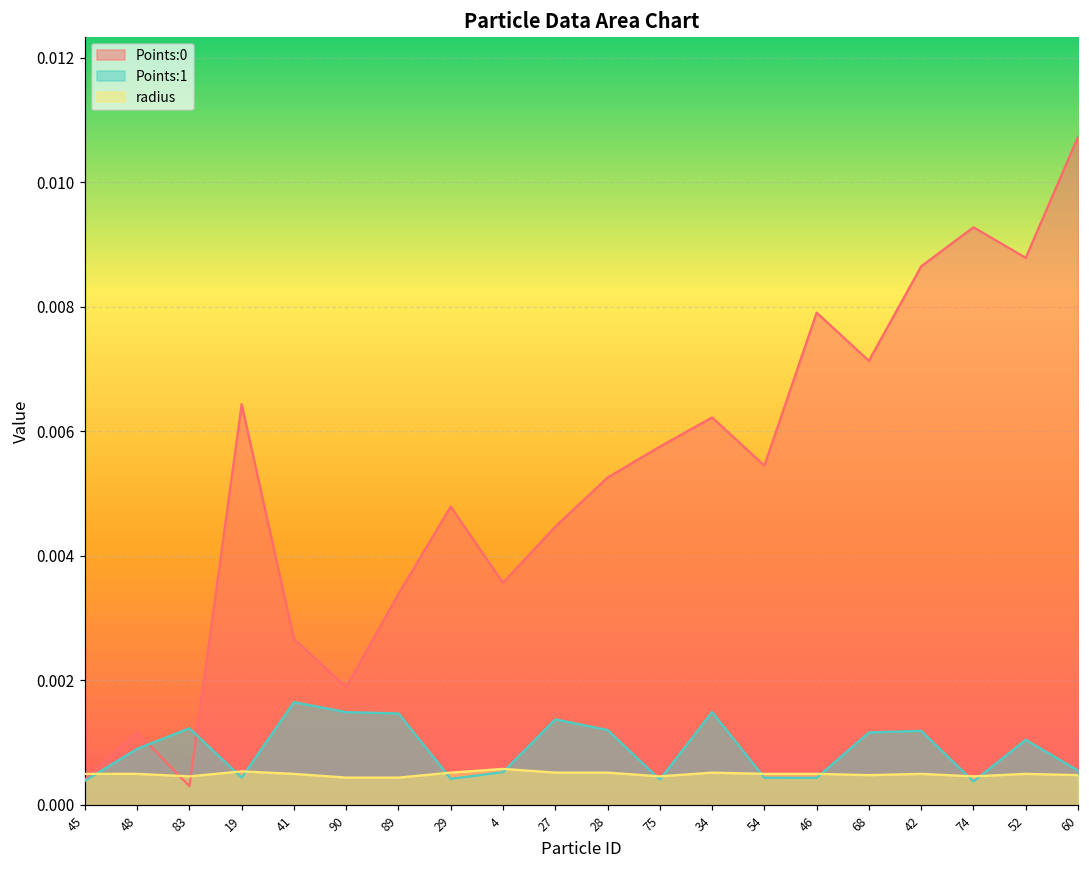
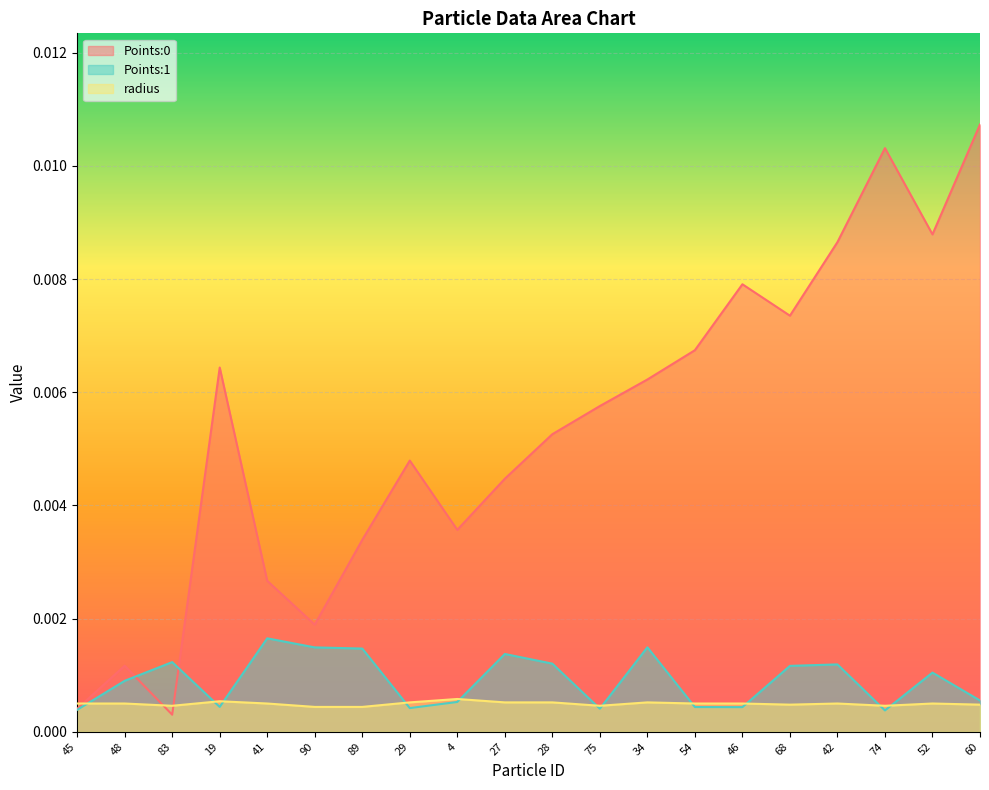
Points:0, 54: 0.0055 -> 0.0067
Points:0, 68: 0.0071 -> 0.0074
Points:0, 74: 0.0093 -> 0.0103
